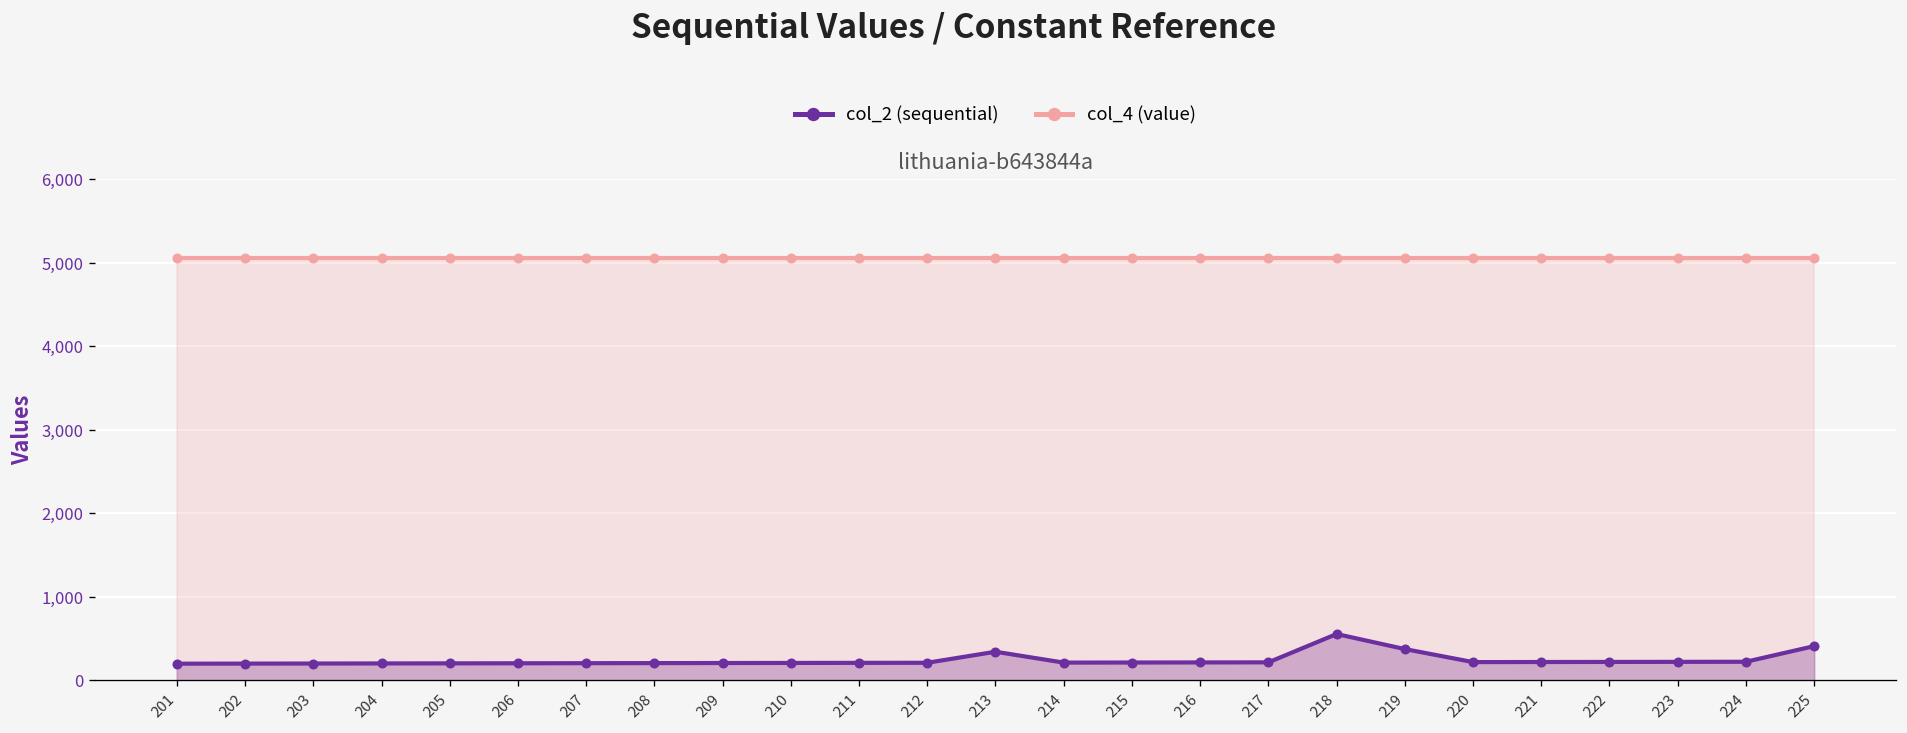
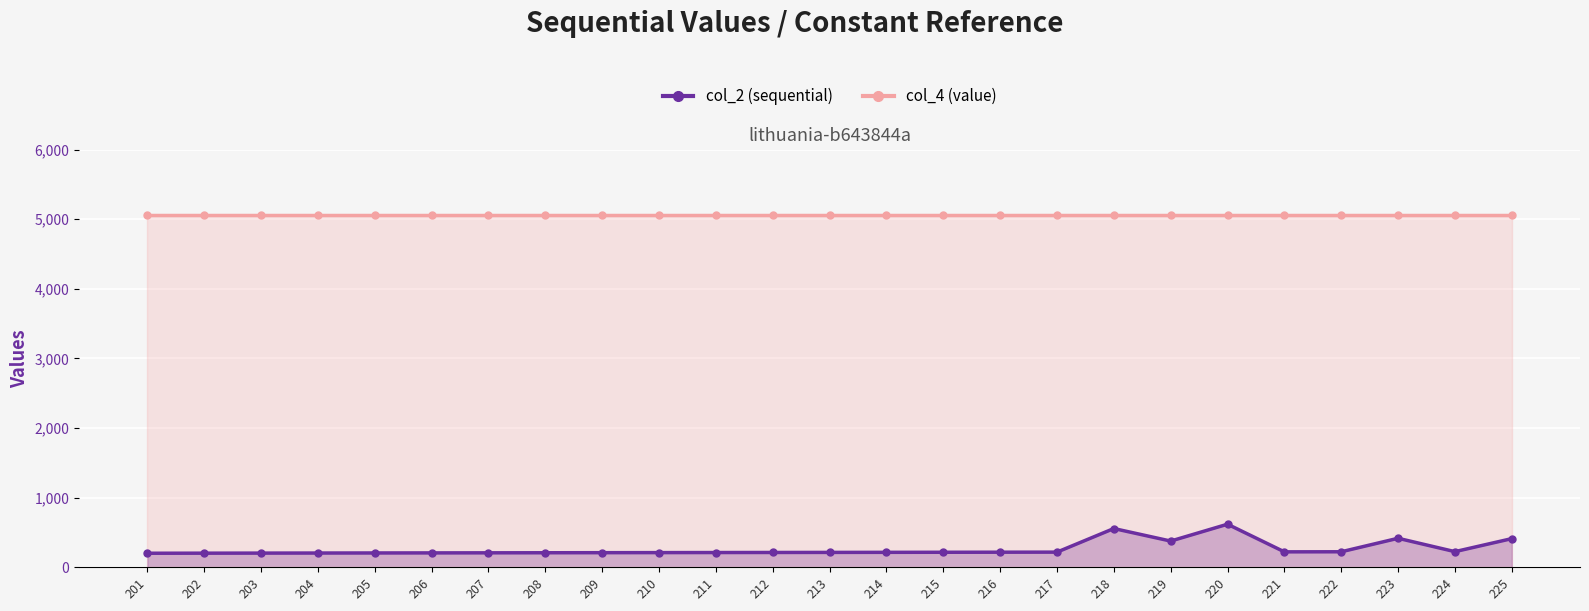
col_2 (sequential), 213: 300 -> 200
col_2 (sequential), 220: 200 -> 600
col_2 (sequential), 223: 200 -> 400
